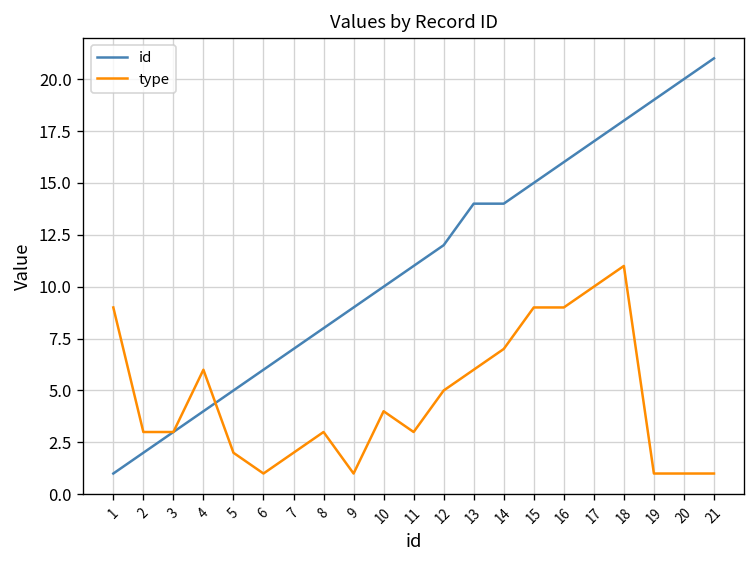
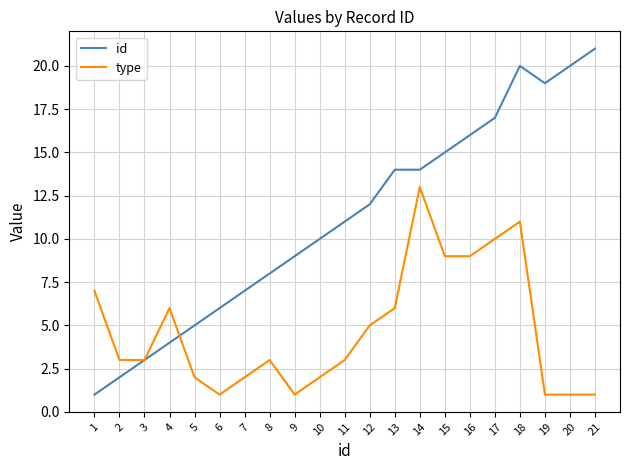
type, 1: 9 -> 7
type, 10: 4 -> 2
type, 14: 7 -> 13
id, 18: 18 -> 20
